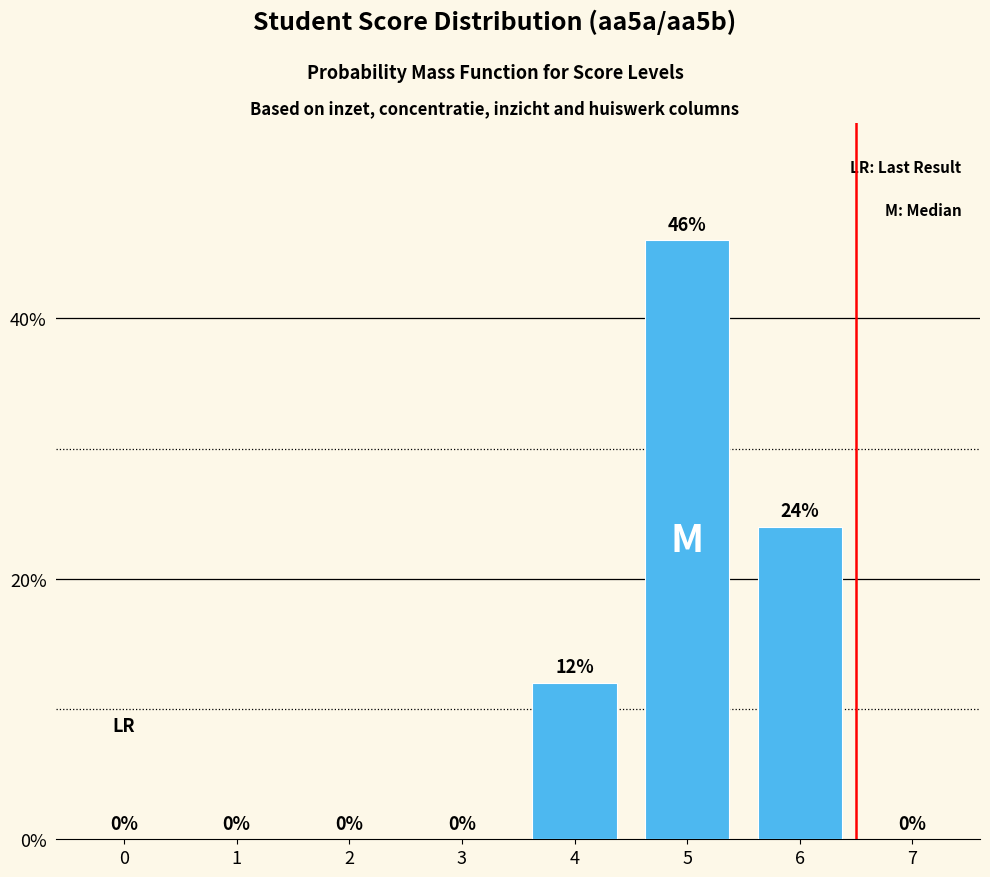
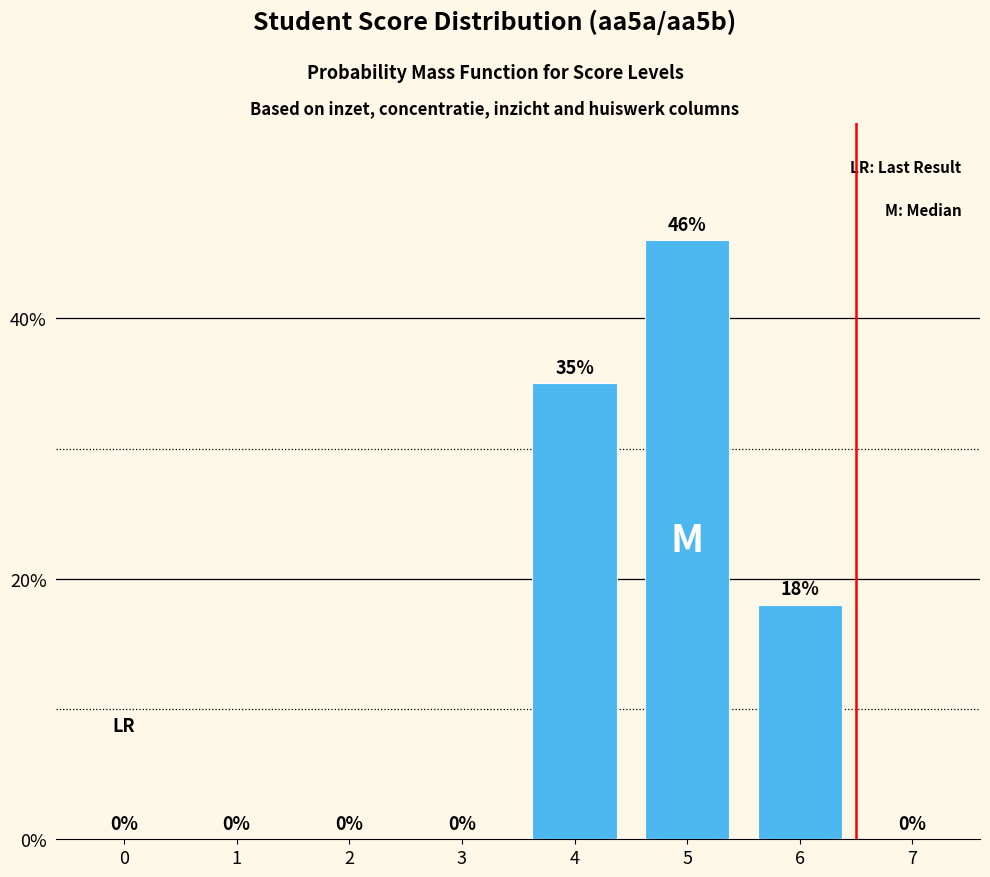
4: 12% -> 35%
6: 24% -> 18%
